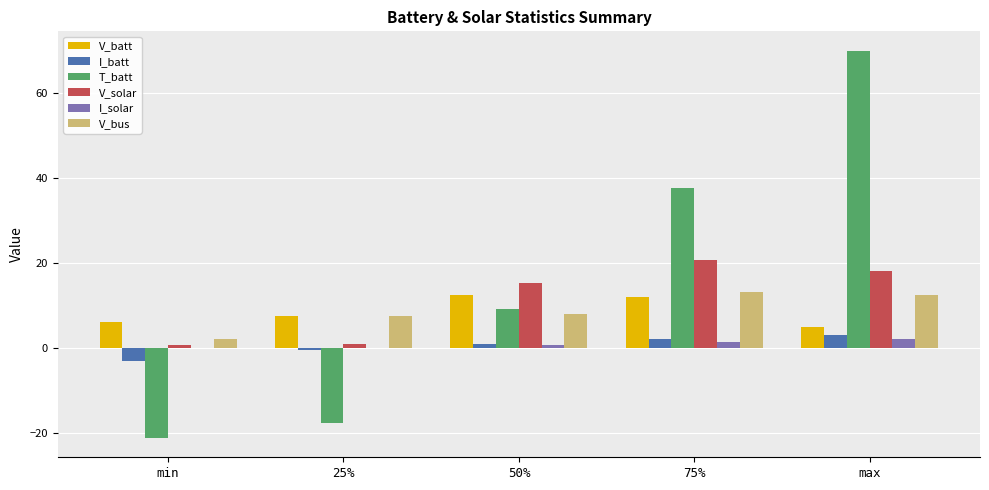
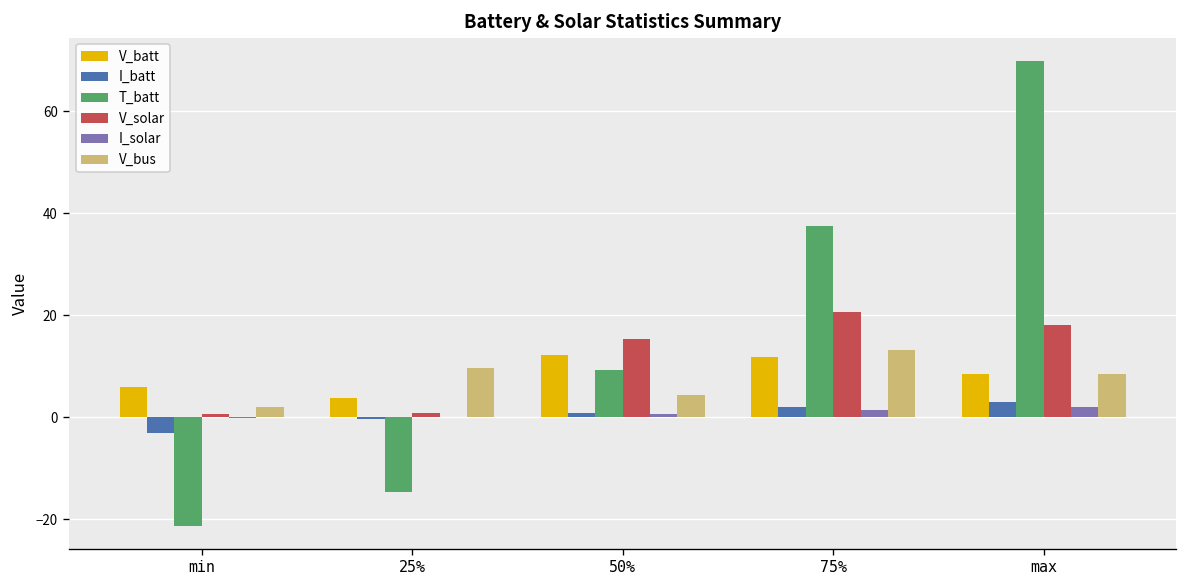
V_batt, 25%: 7 -> 4
T_batt, 25%: -18 -> -15
V_bus, 25%: 7 -> 10
V_bus, 50%: 8 -> 4
V_batt, max: 5 -> 9
V_bus, max: 12 -> 8
